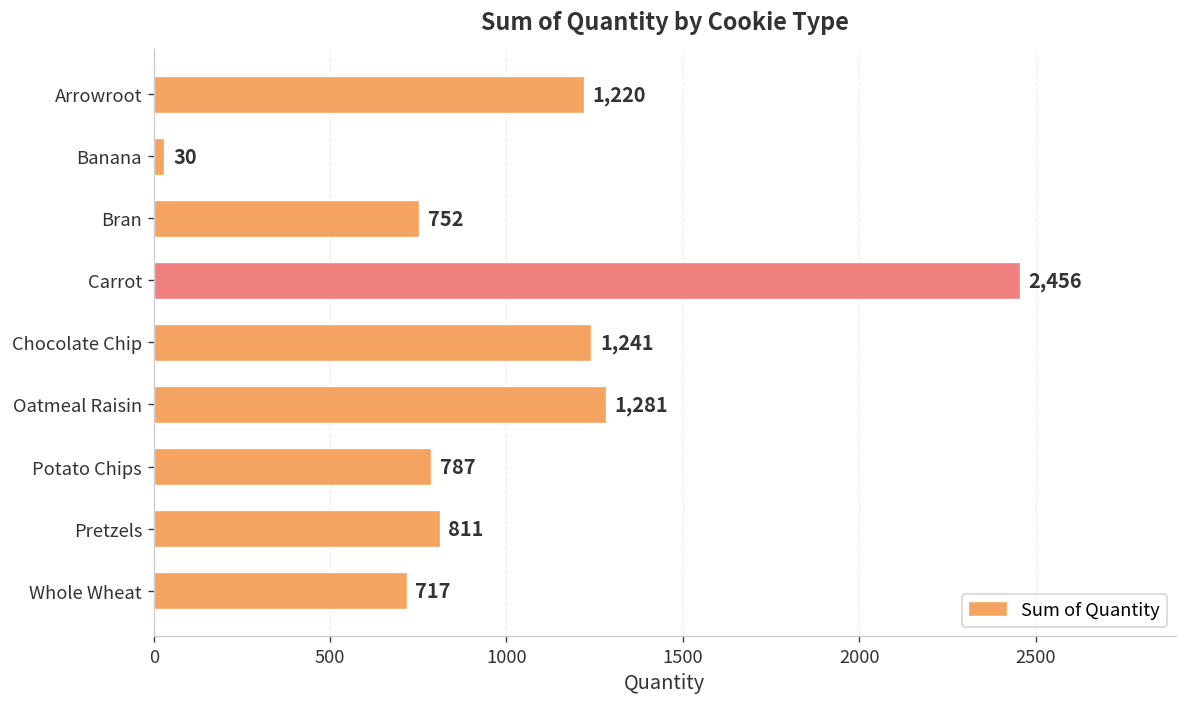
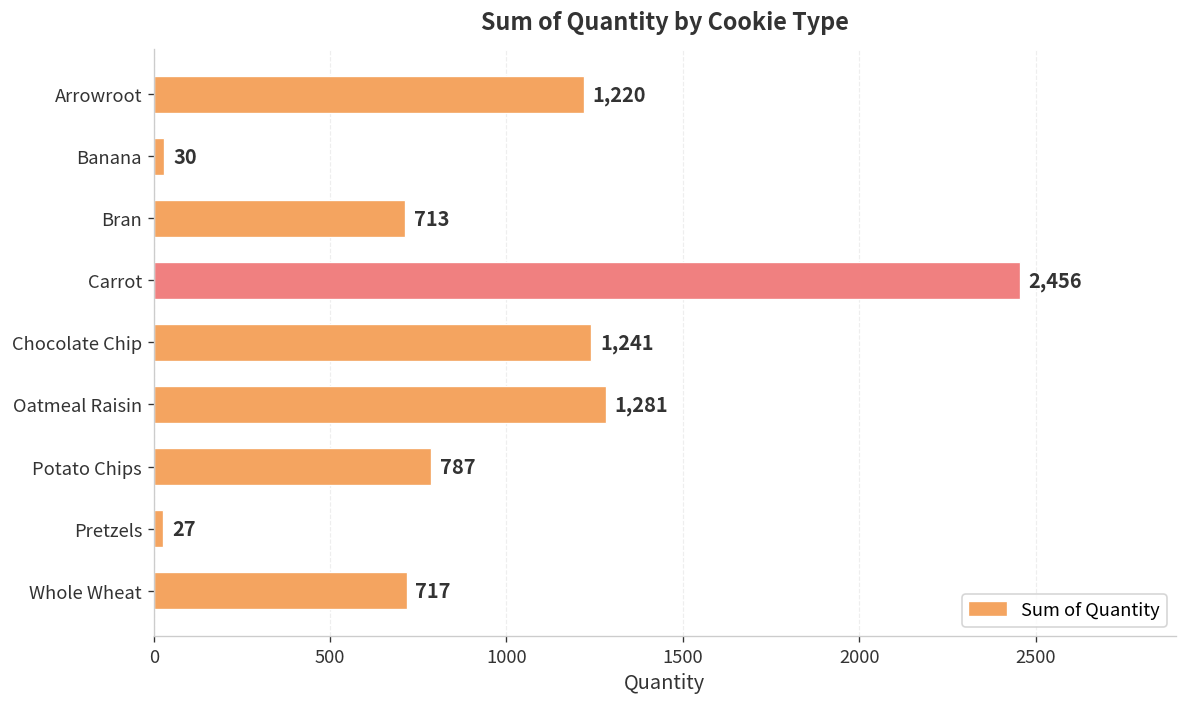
Bran: 752 -> 713
Pretzels: 811 -> 27
